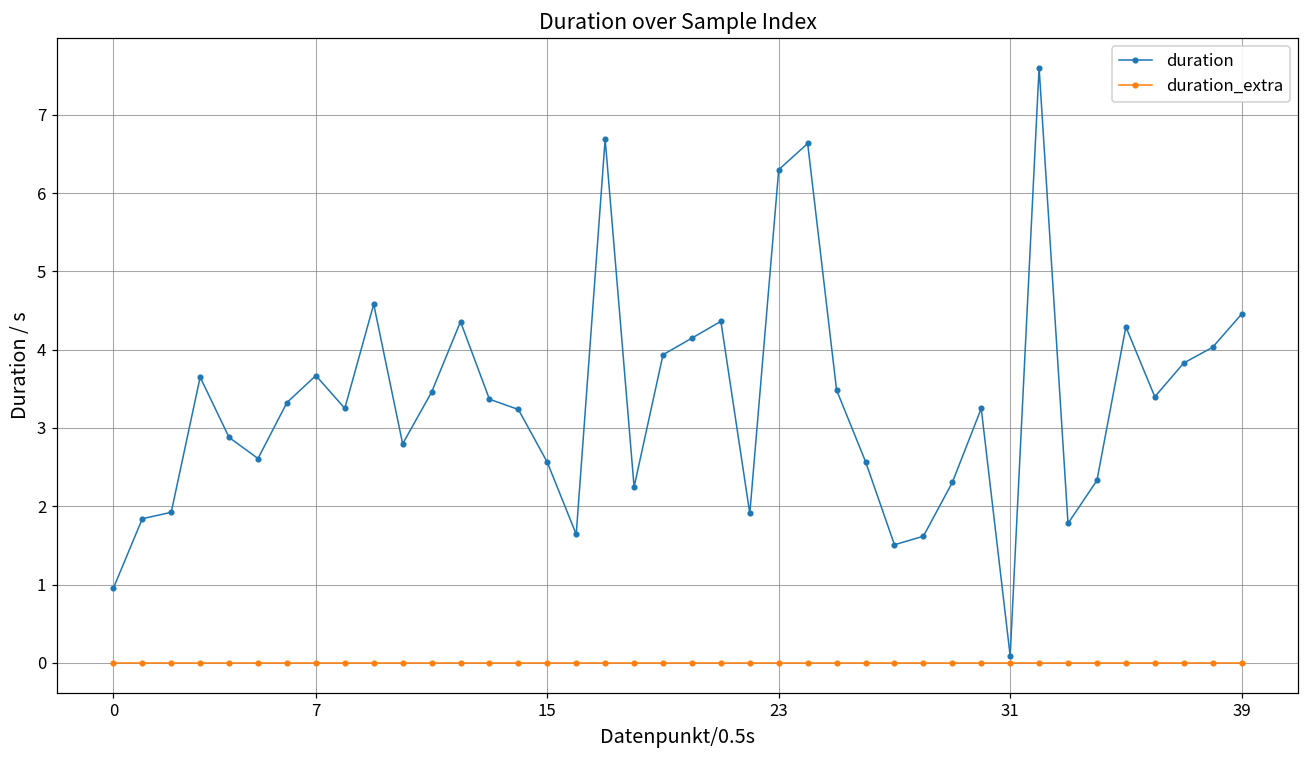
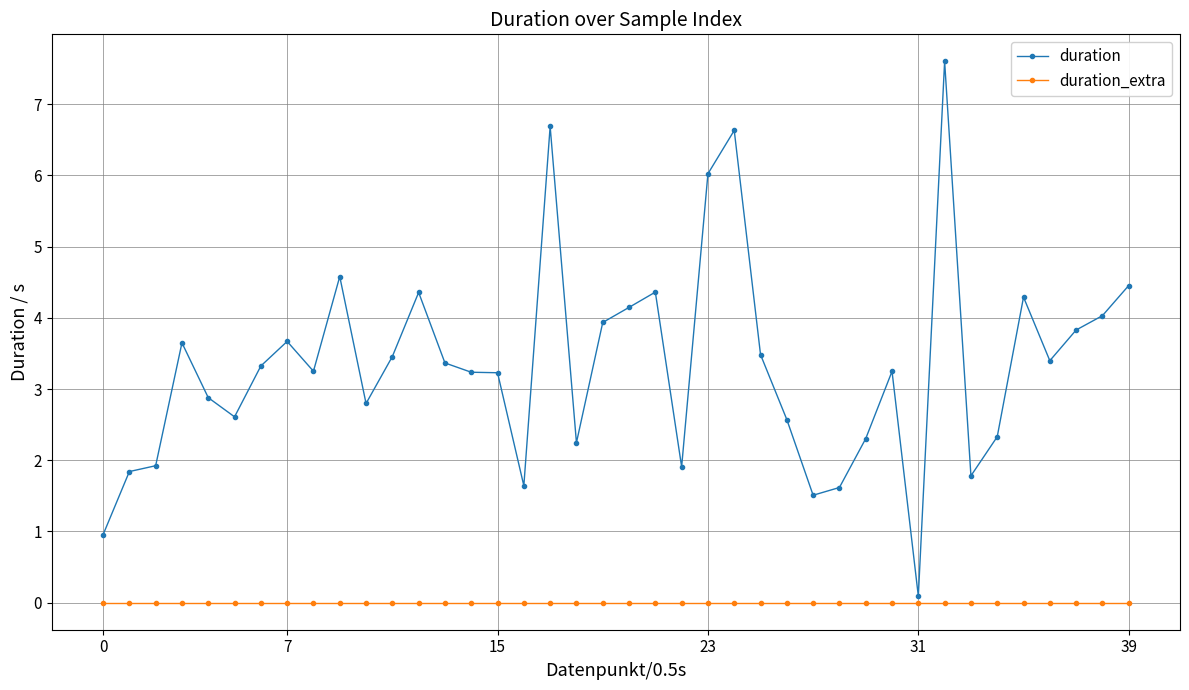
duration, 15: 2.6 -> 3.2
duration, 23: 6.3 -> 6.0
